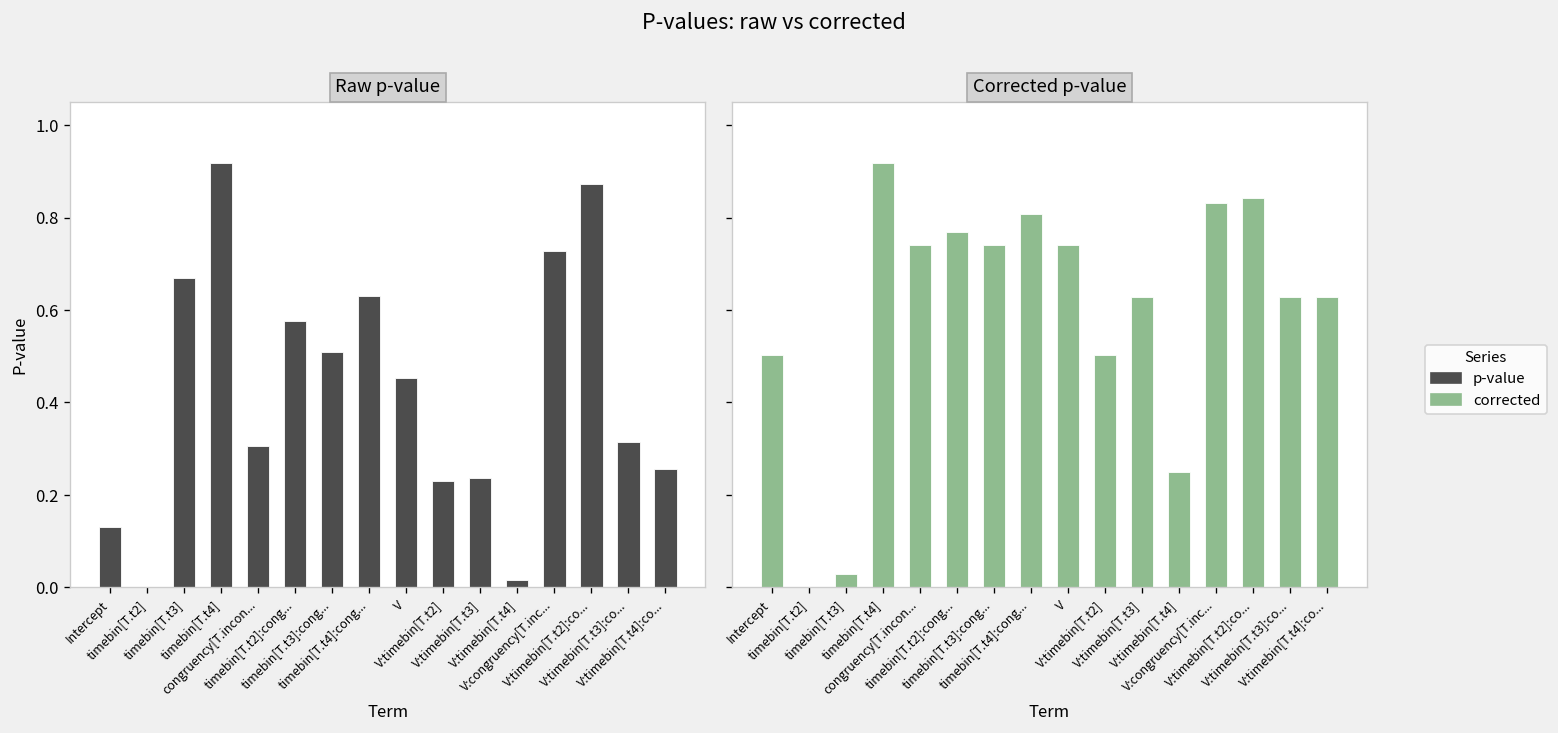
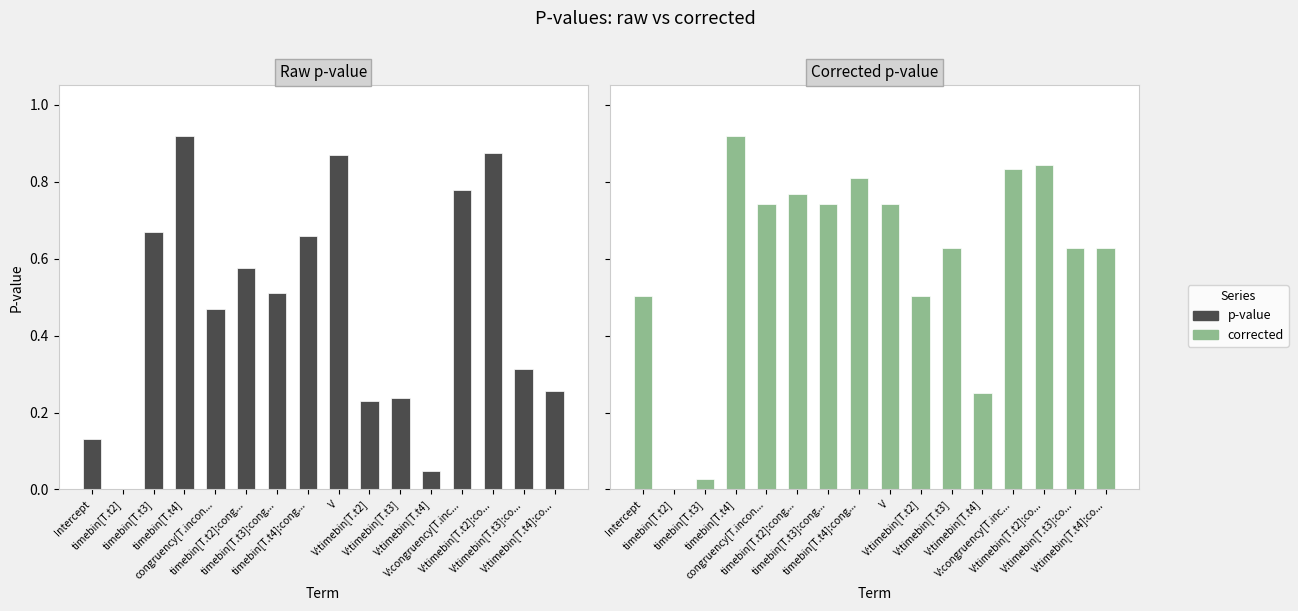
Raw p-value, congruency[T.incon...: 0.31 -> 0.47
Raw p-value, timebin[T.t4]:cong...: 0.63 -> 0.66
Raw p-value, V: 0.45 -> 0.87
Raw p-value, V:timebin[T.t4]: 0.02 -> 0.05
Raw p-value, V:congruency[T.inc...: 0.73 -> 0.78
